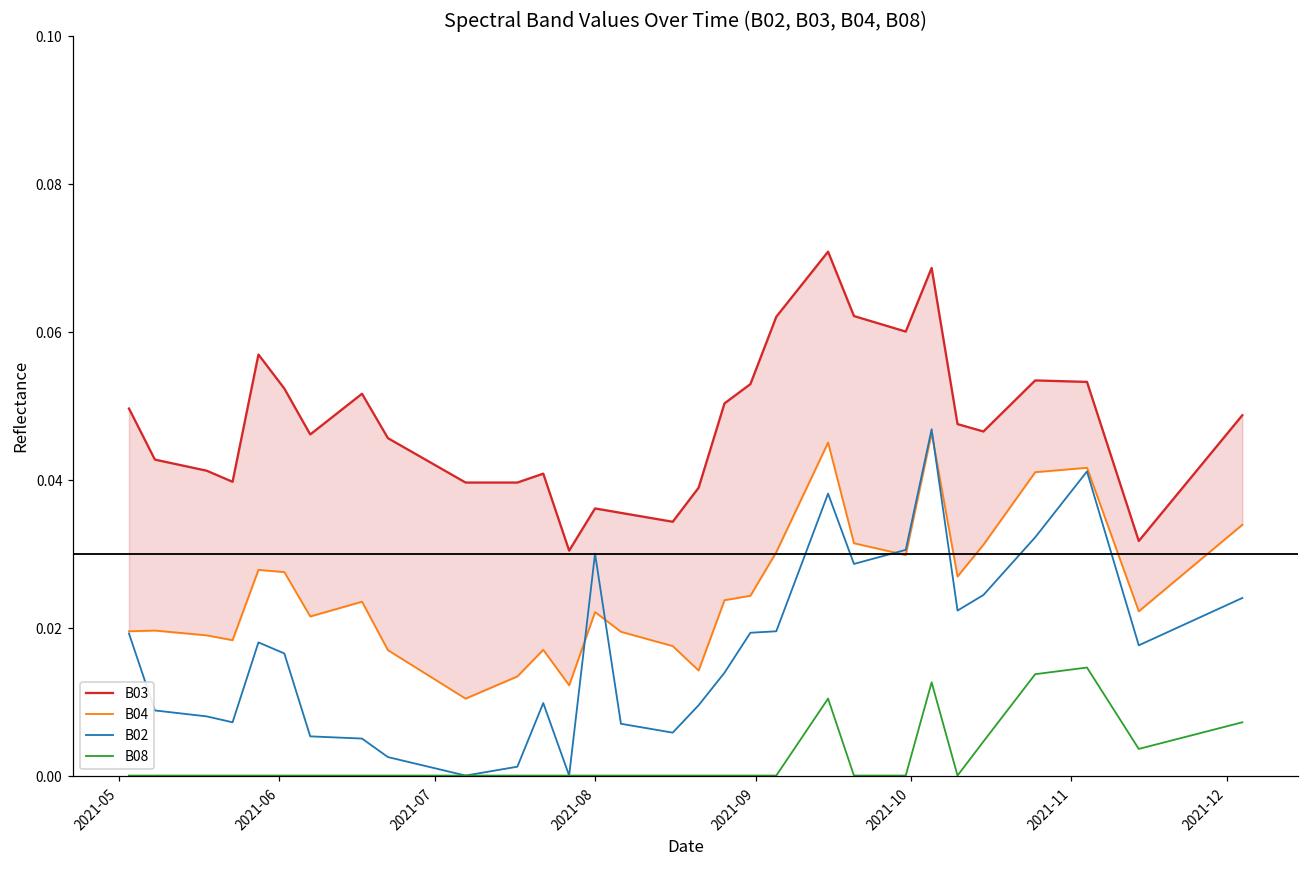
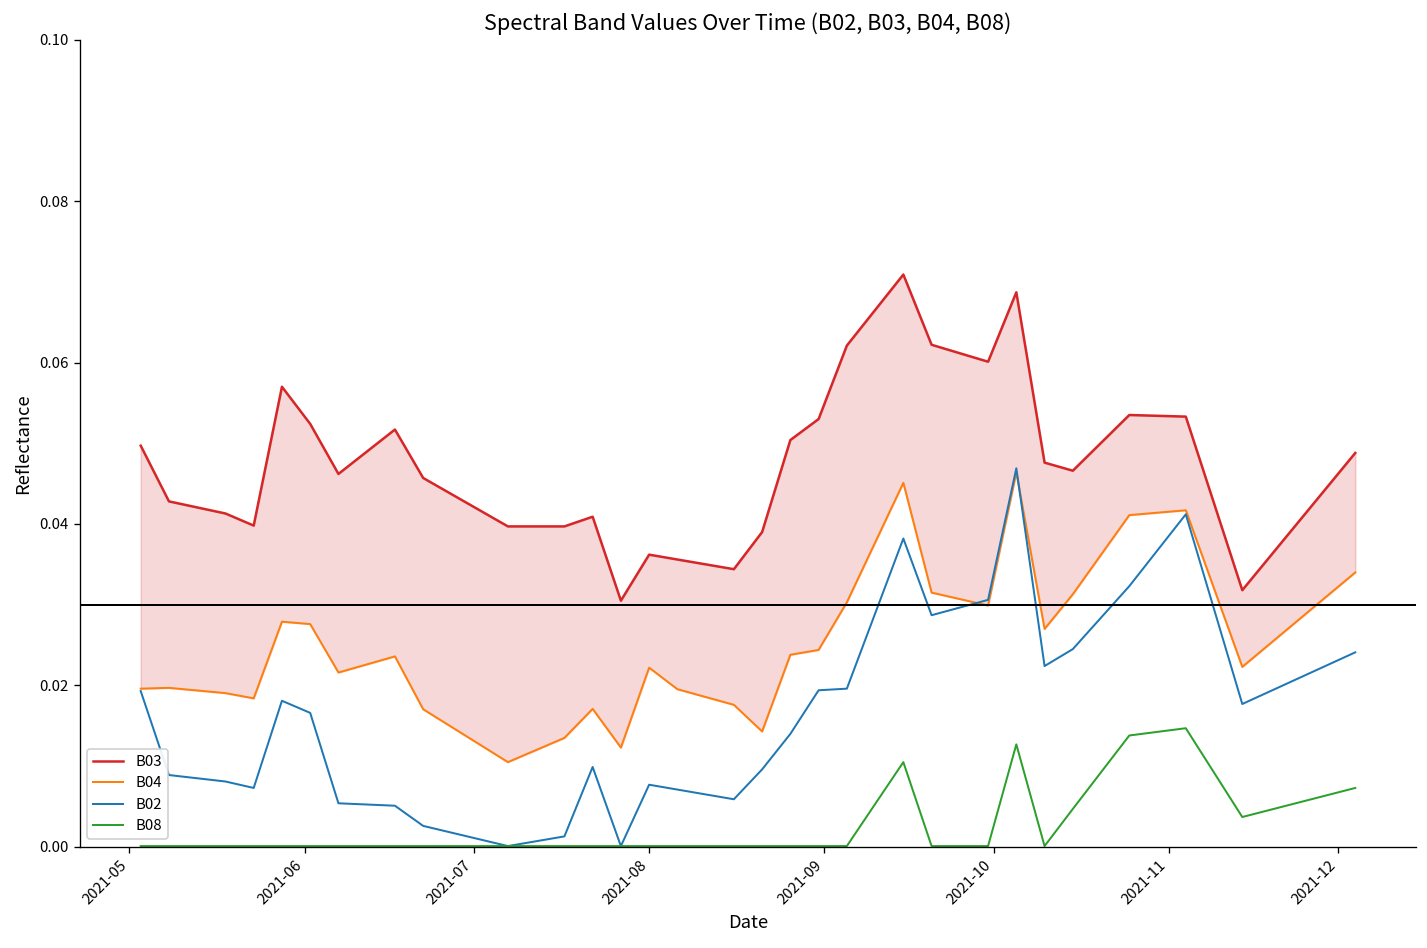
B02, 2021-08: 0.030 -> 0.008
